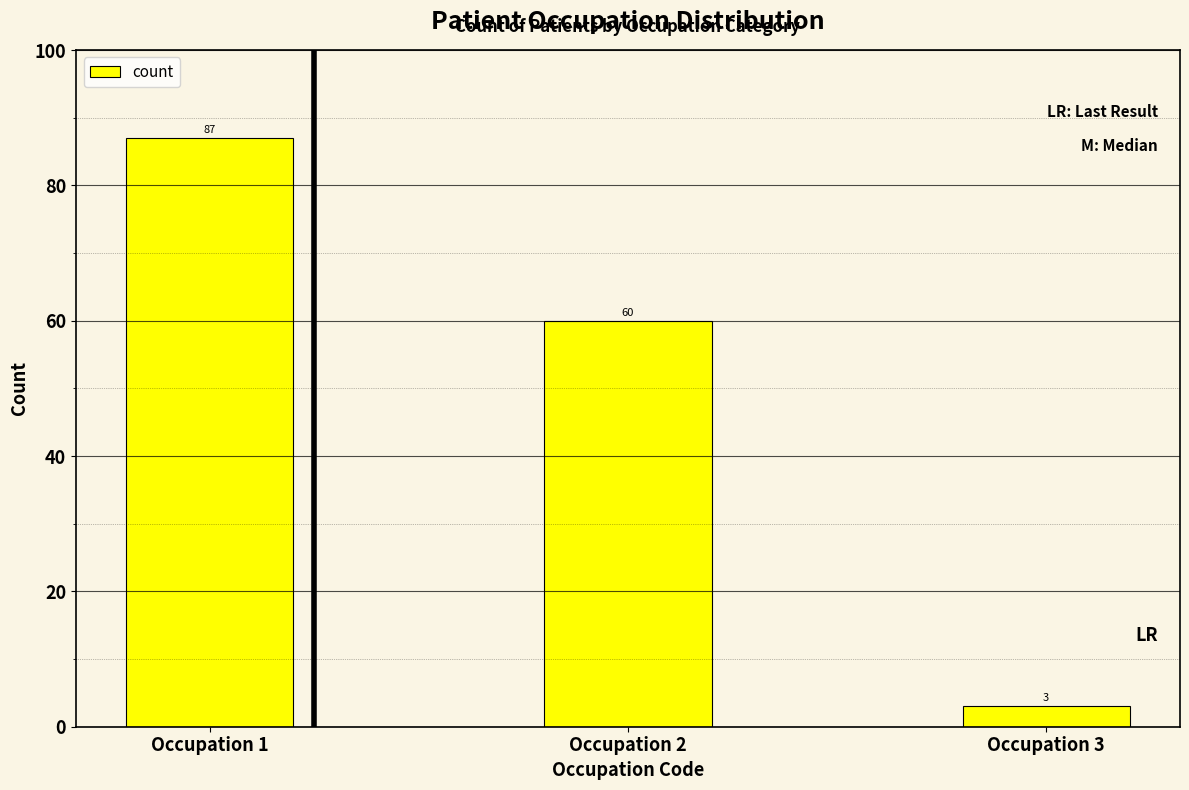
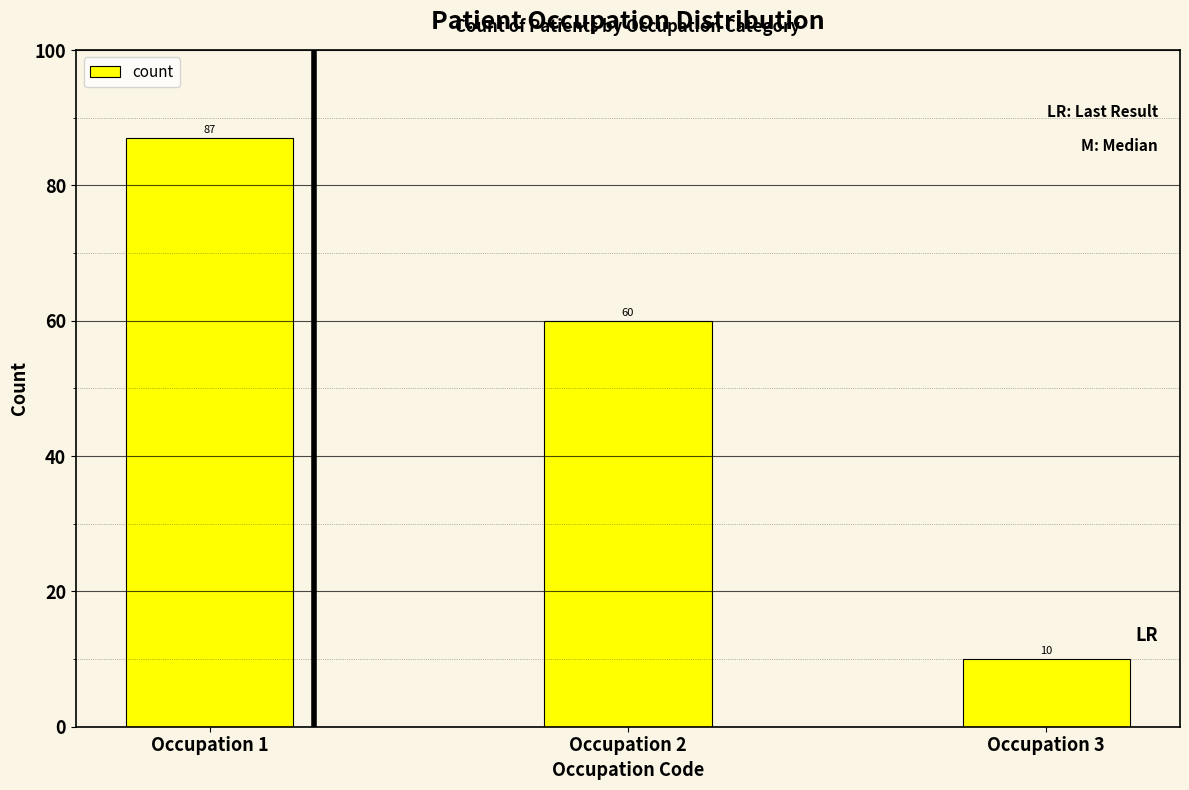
Occupation 3: 3 -> 10
